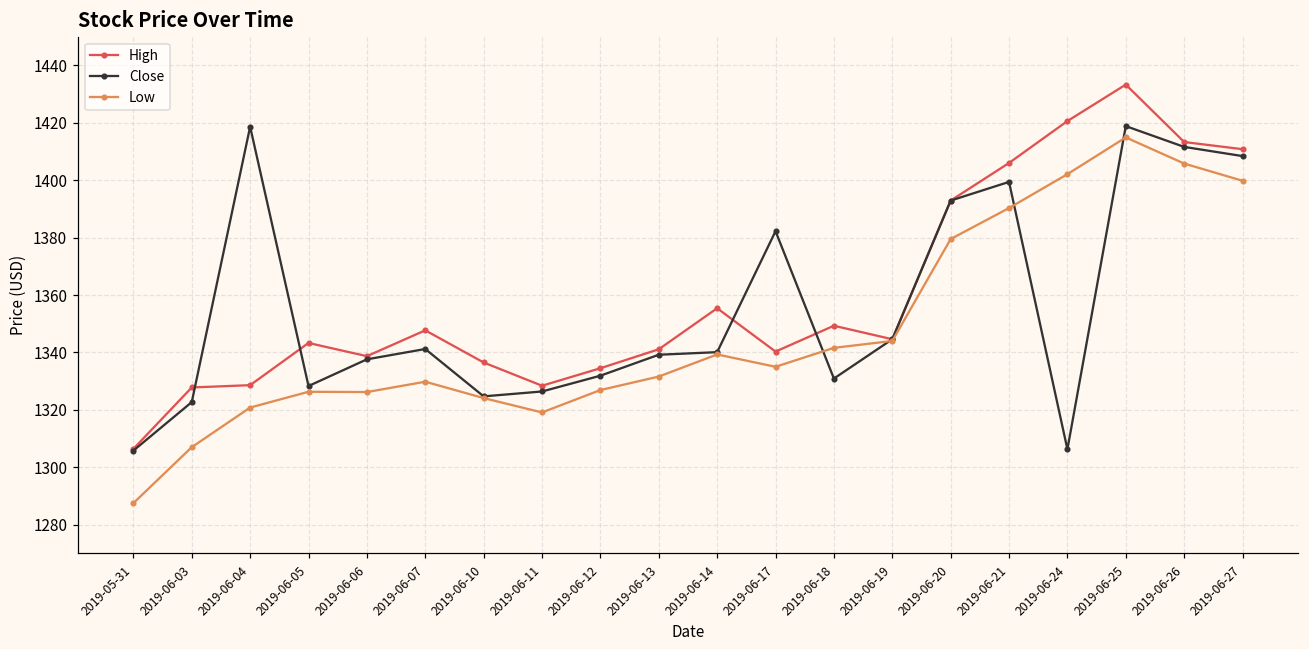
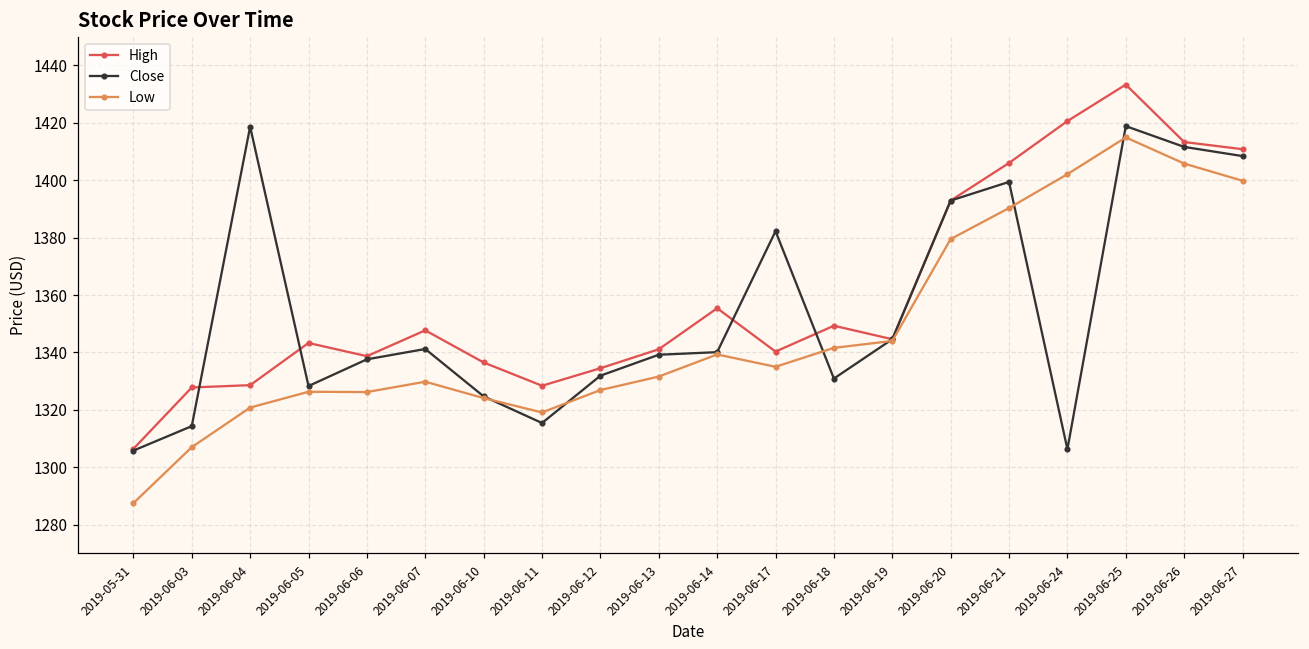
Close, 2019-06-03: 1323 -> 1314
Close, 2019-06-11: 1326 -> 1315
